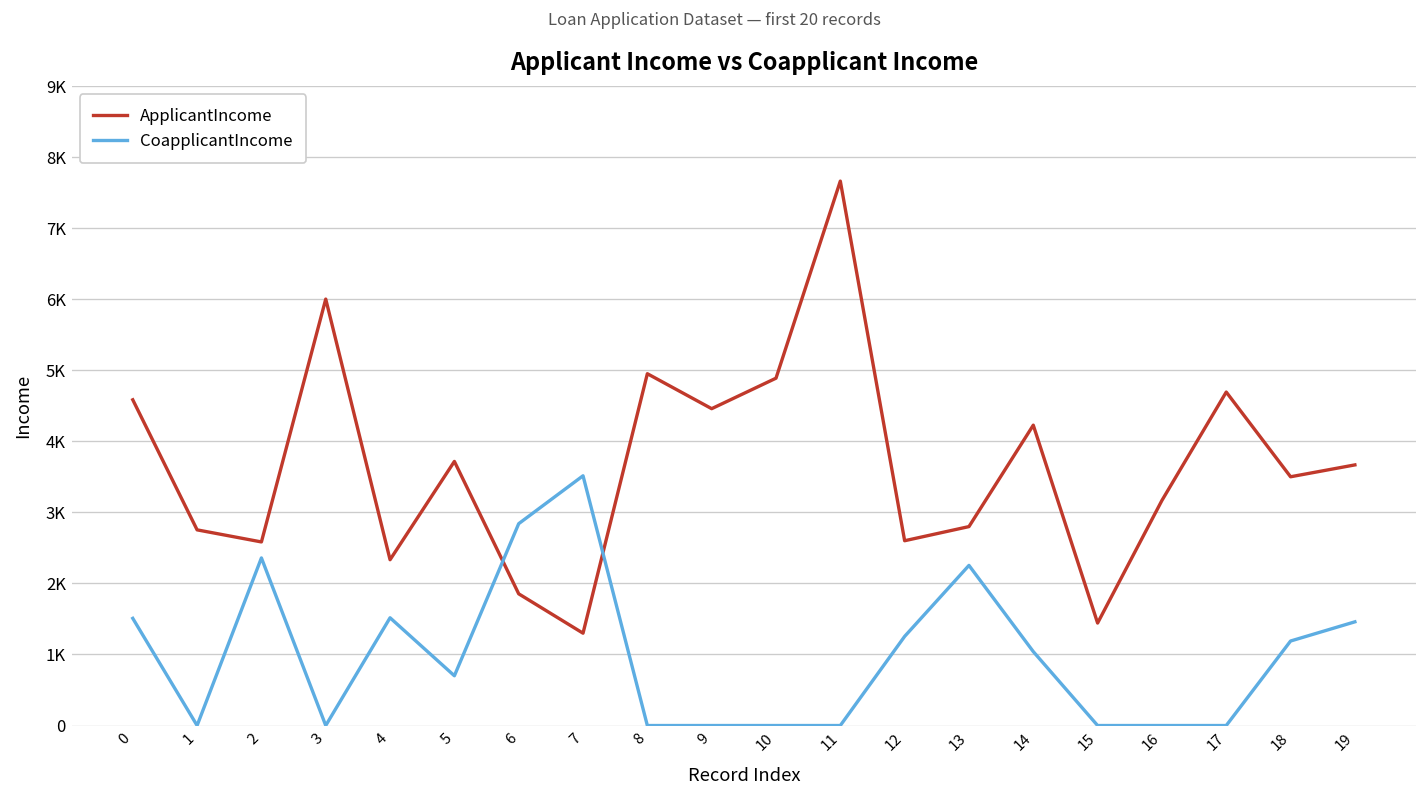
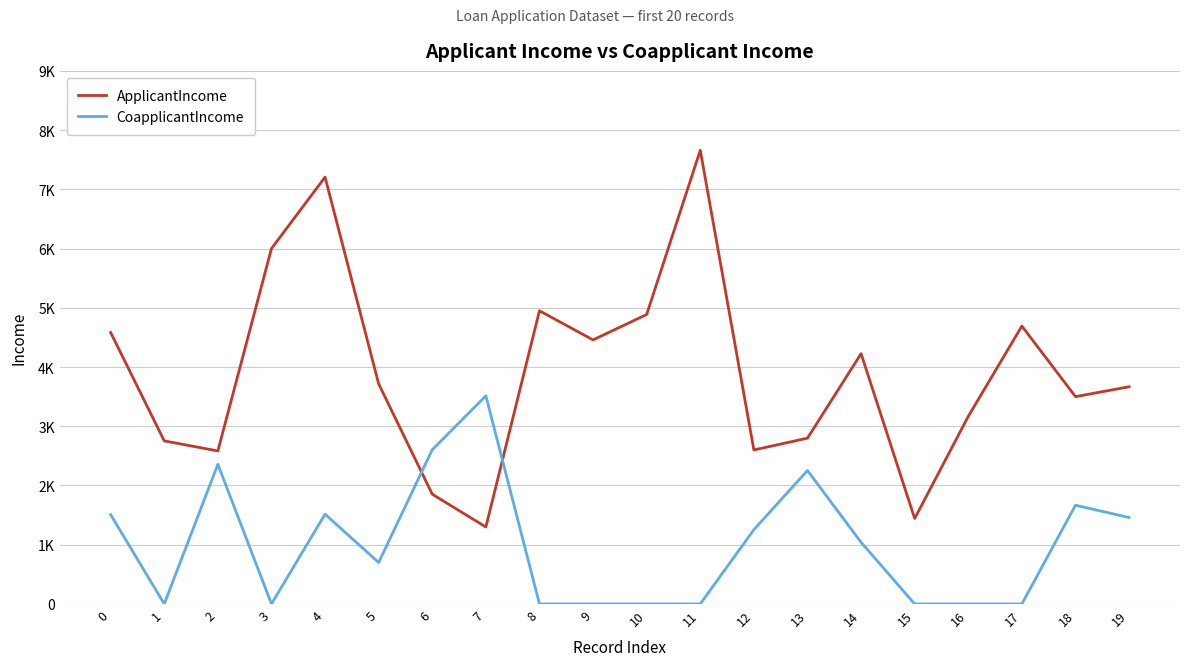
ApplicantIncome, 4: 2300 -> 7200
CoapplicantIncome, 6: 2800 -> 2600
CoapplicantIncome, 18: 1200 -> 1700
